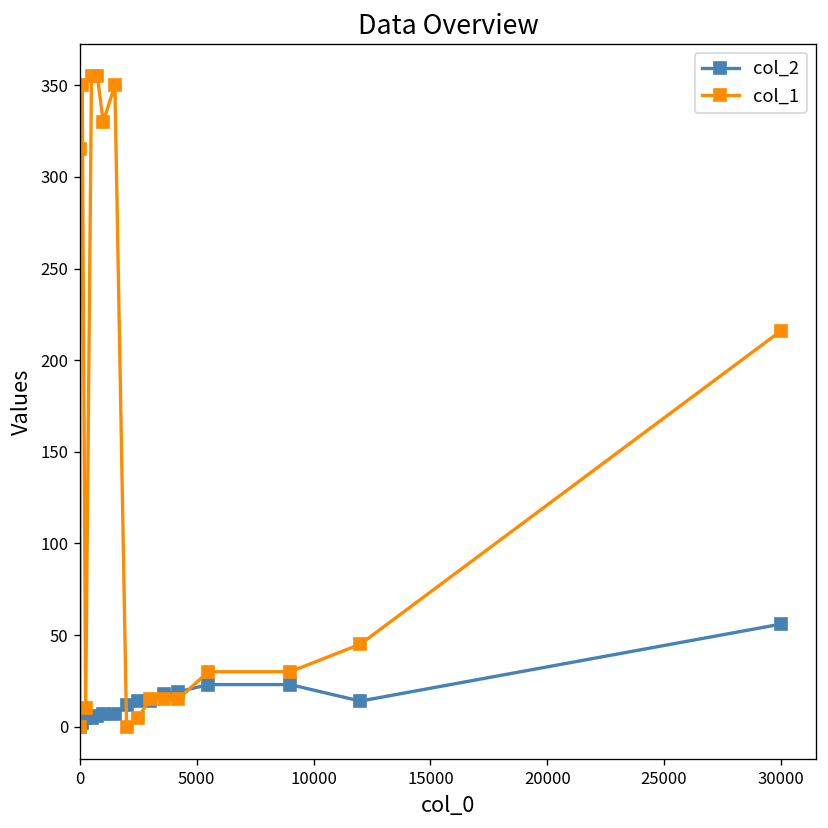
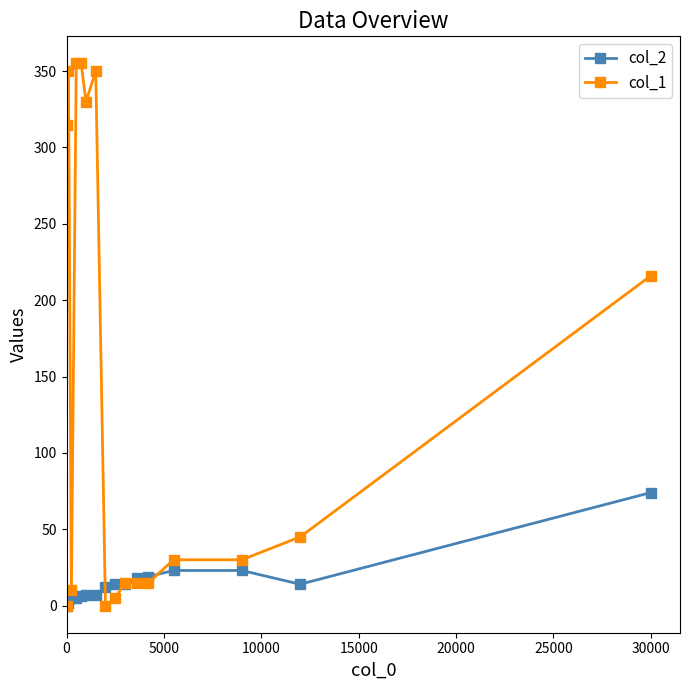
col_2, 30000: 56 -> 74
